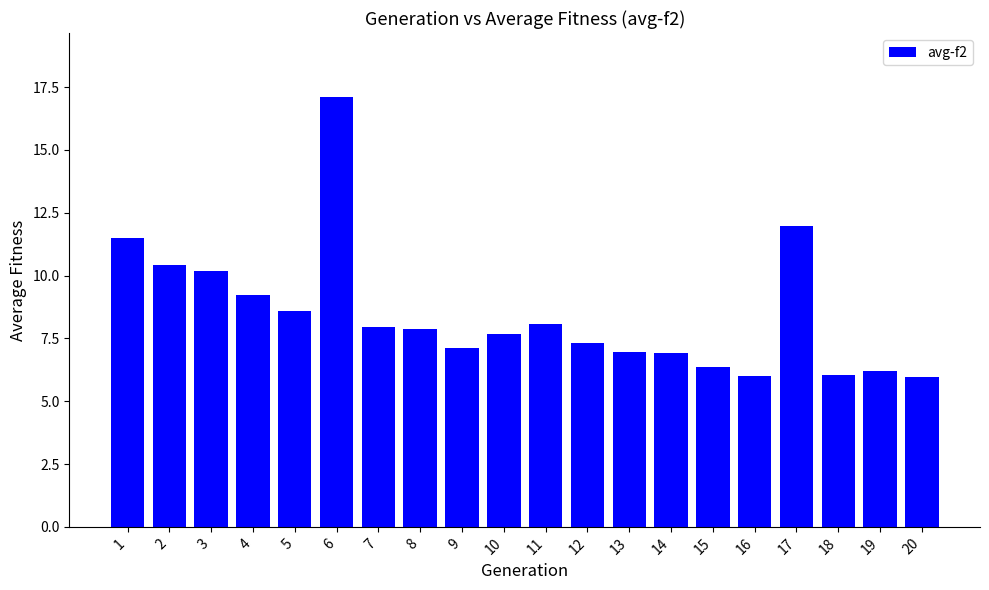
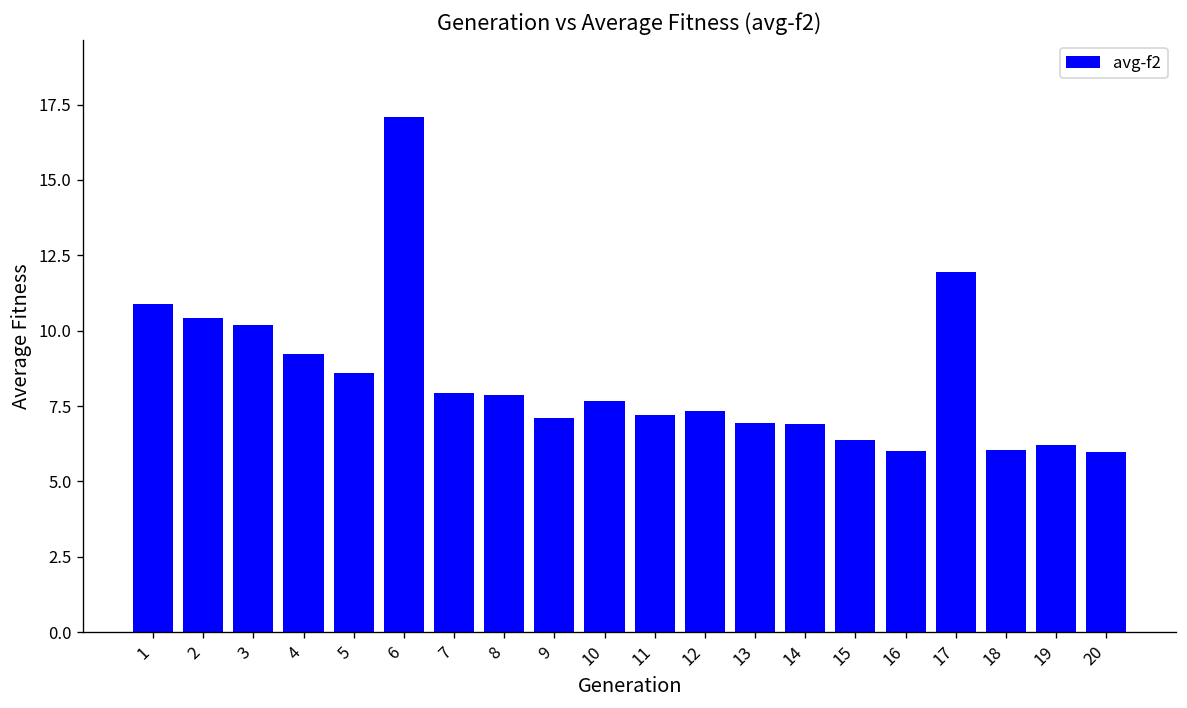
1: 11.5 -> 10.9
11: 8.1 -> 7.2
